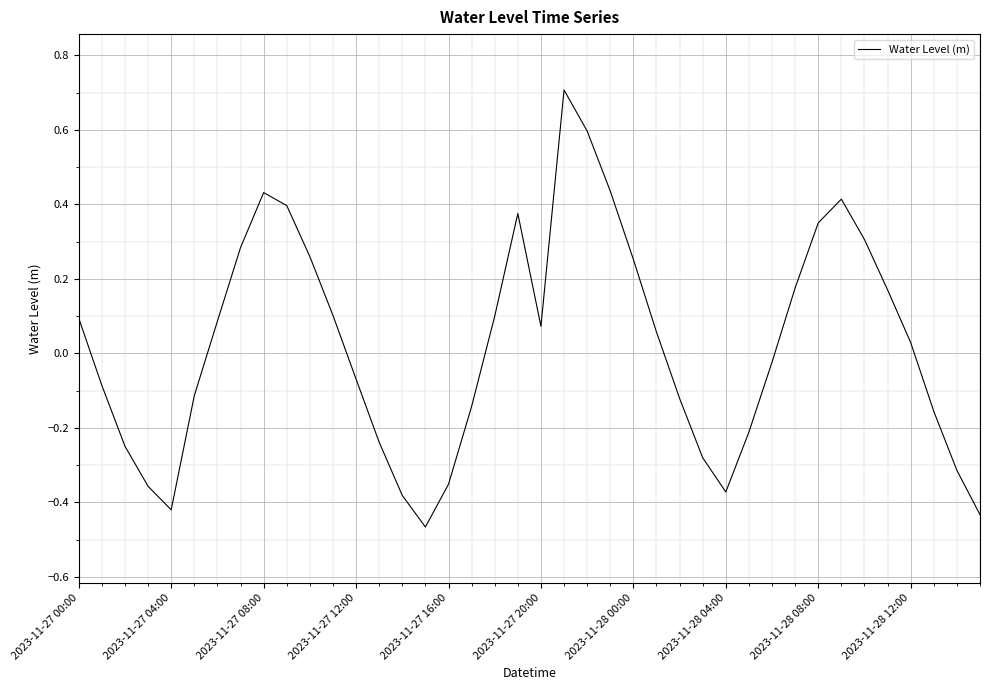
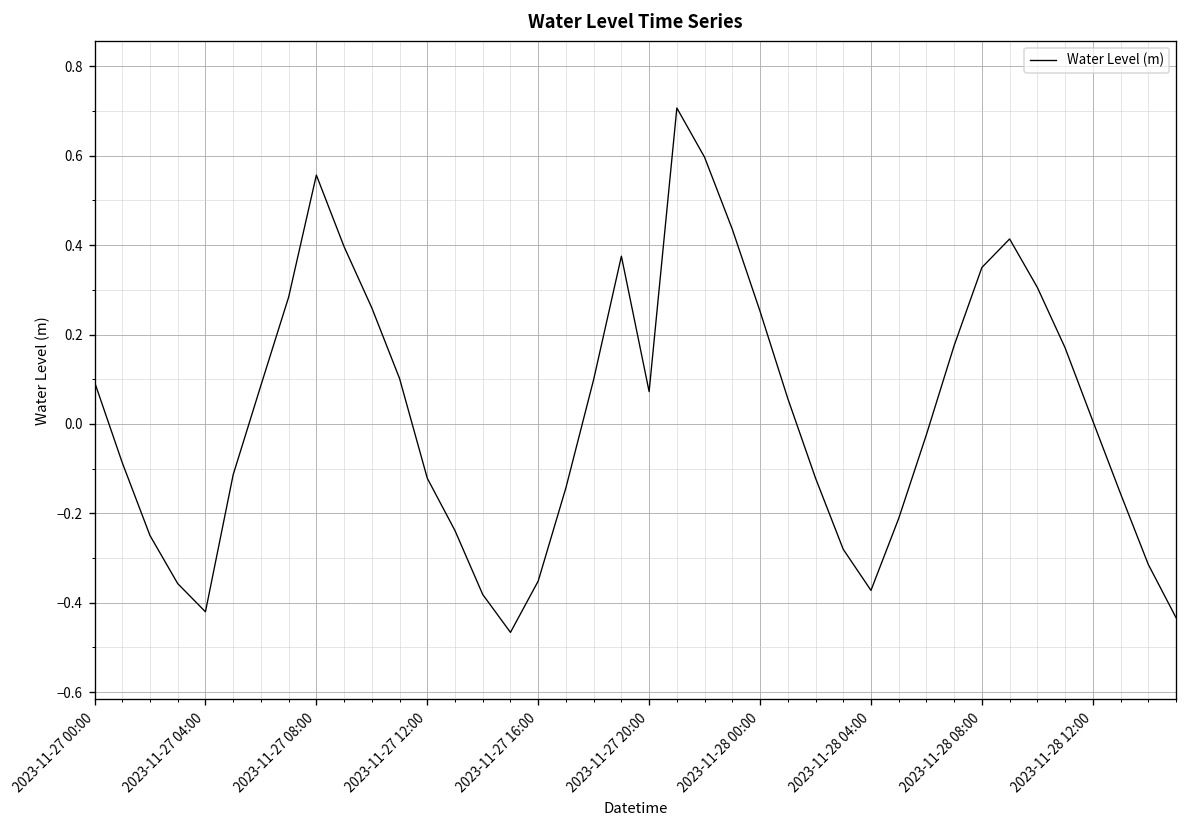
2023-11-27 08:00: 0.43 -> 0.56
2023-11-27 12:00: -0.07 -> -0.12
2023-11-28 12:00: 0.03 -> 0.01
